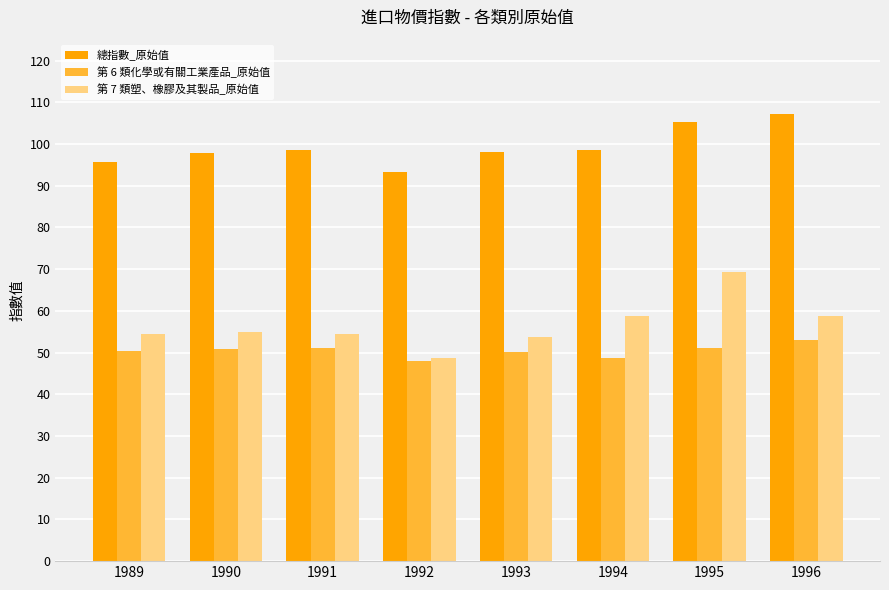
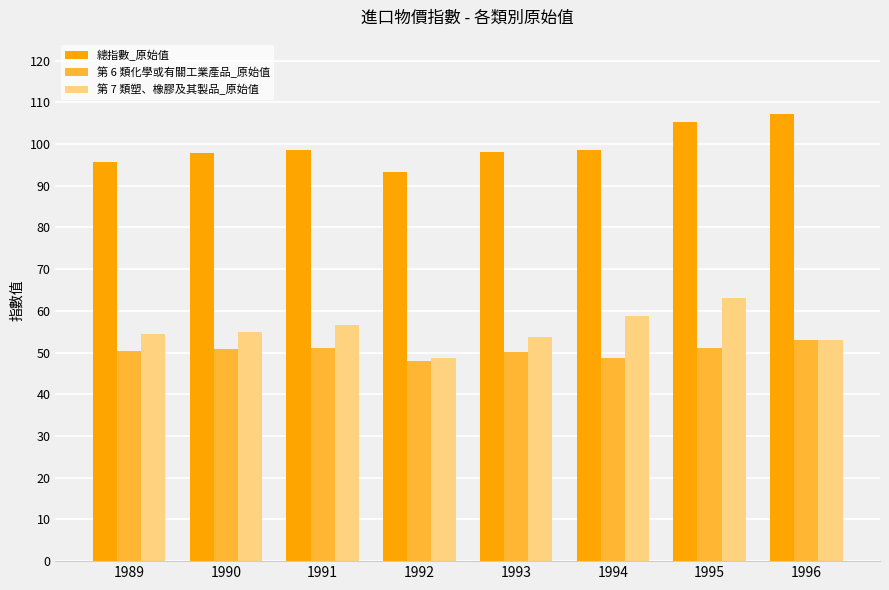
第 7 類塑、橡膠及其製品_原始值, 1991: 54 -> 57
第 7 類塑、橡膠及其製品_原始值, 1995: 69 -> 63
第 7 類塑、橡膠及其製品_原始值, 1996: 59 -> 53
